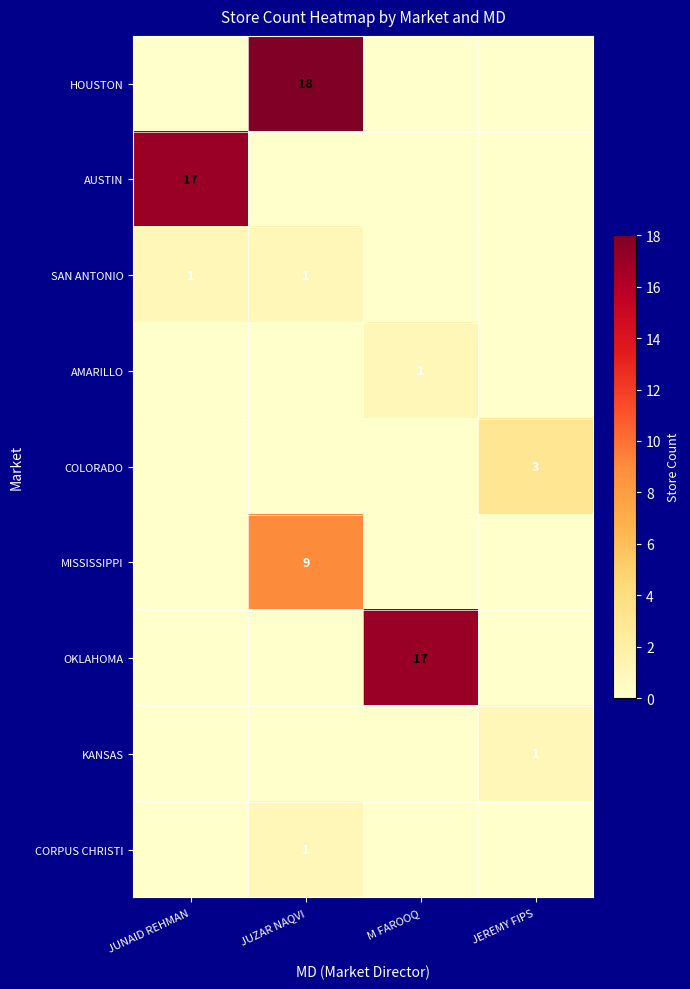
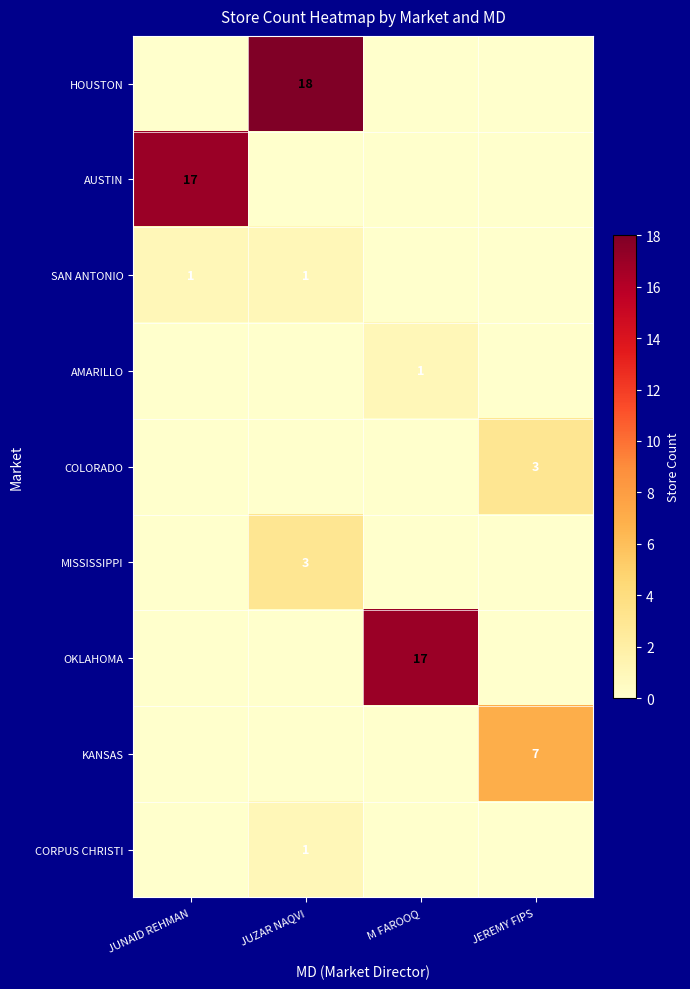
MISSISSIPPI, JUZAR NAQVI: 9 -> 3
KANSAS, JEREMY FIPS: 1 -> 7
